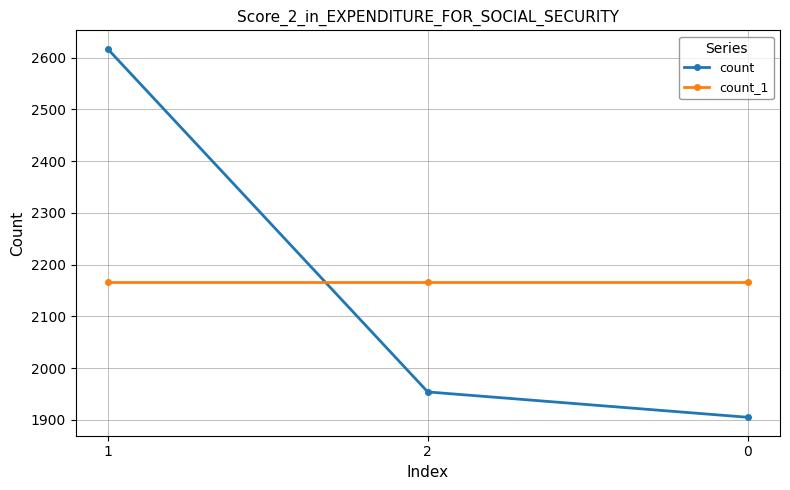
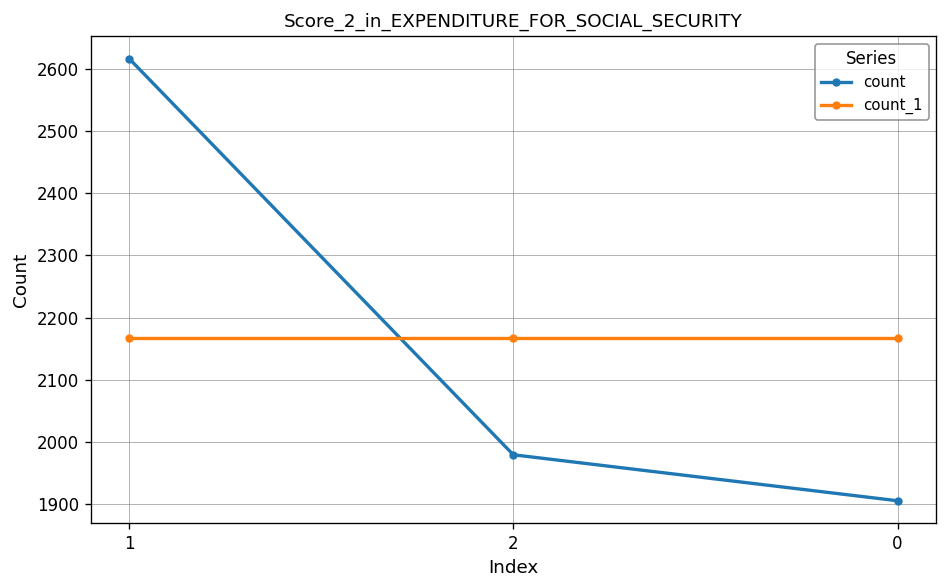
count, 2: 1950 -> 1980
